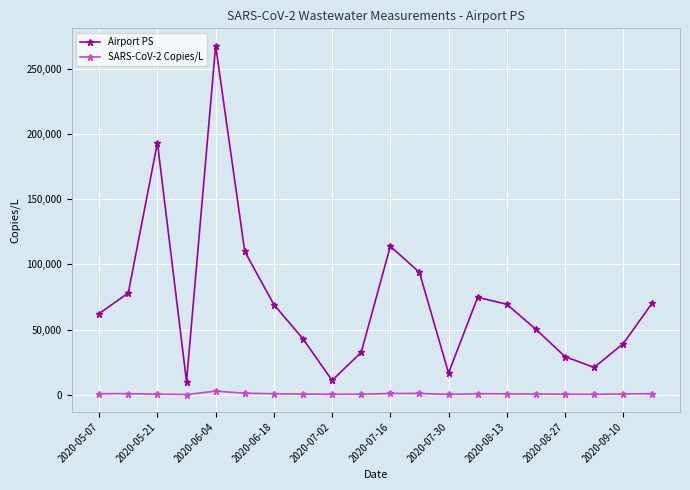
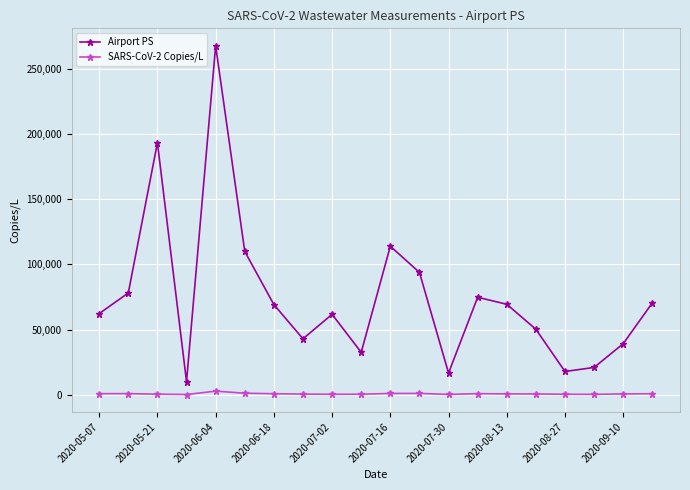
Airport PS, 2020-07-02: 11,000 -> 62,000
Airport PS, 2020-08-27: 29,000 -> 18,000
